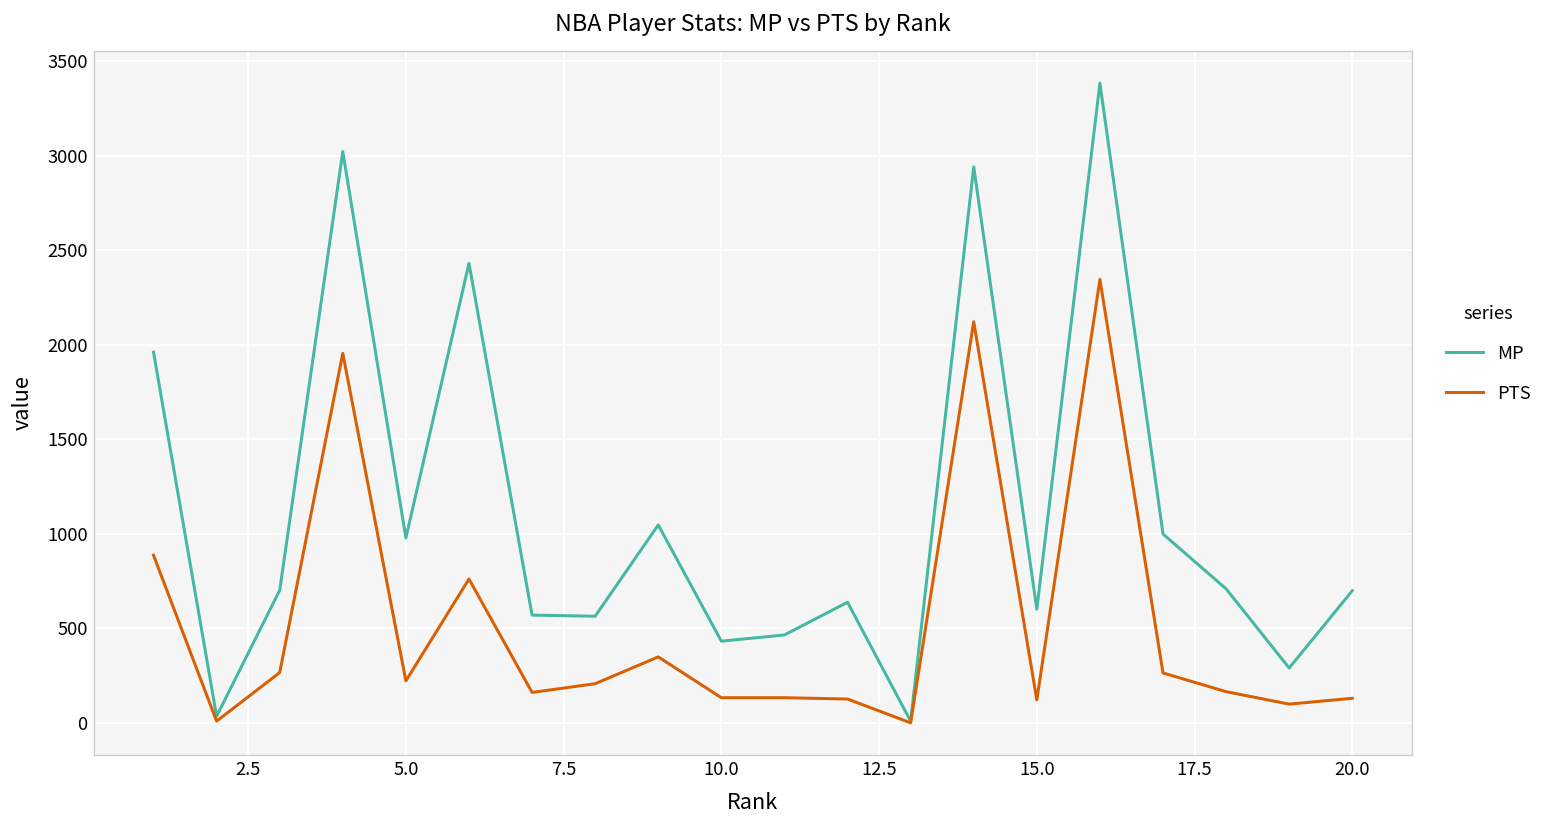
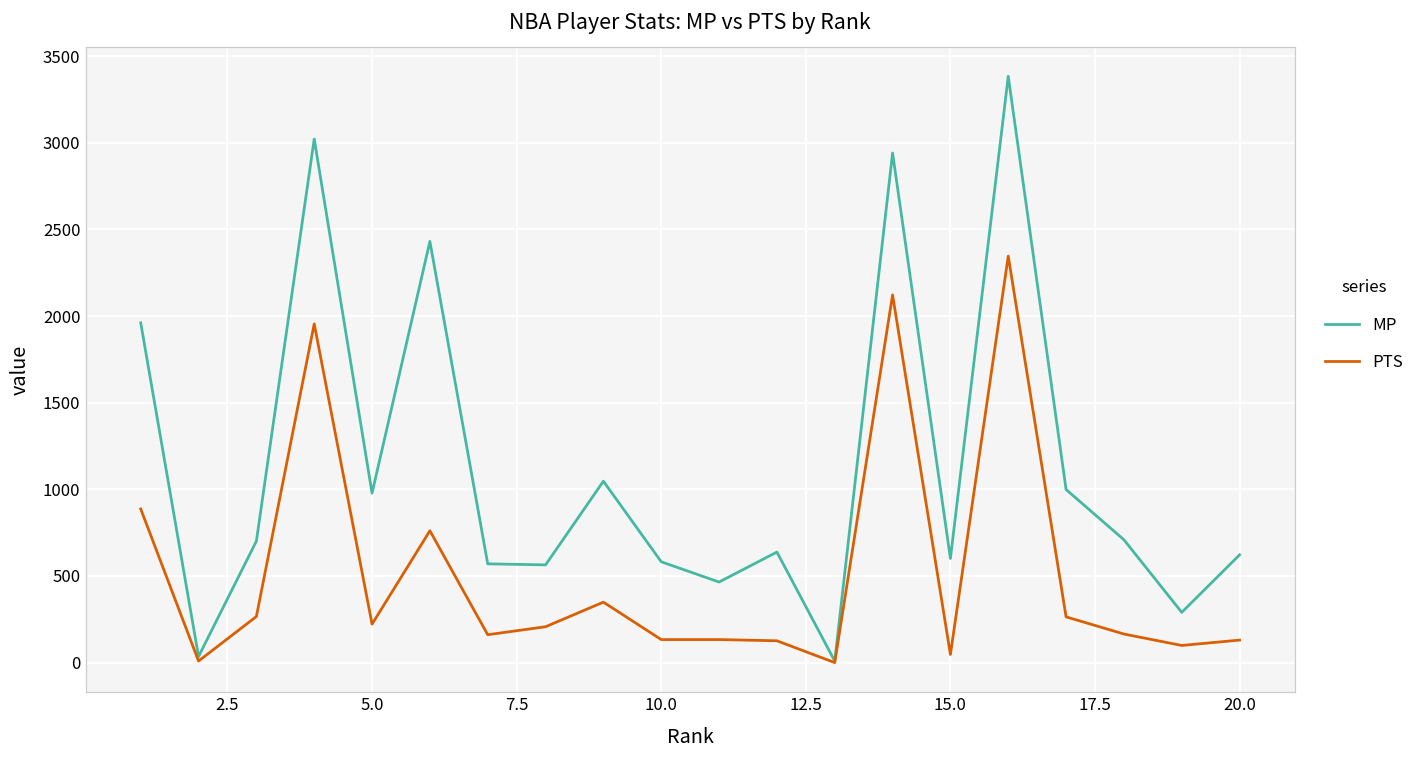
MP, 10.0: 430 -> 580
PTS, 15.0: 120 -> 50
MP, 20.0: 700 -> 620
